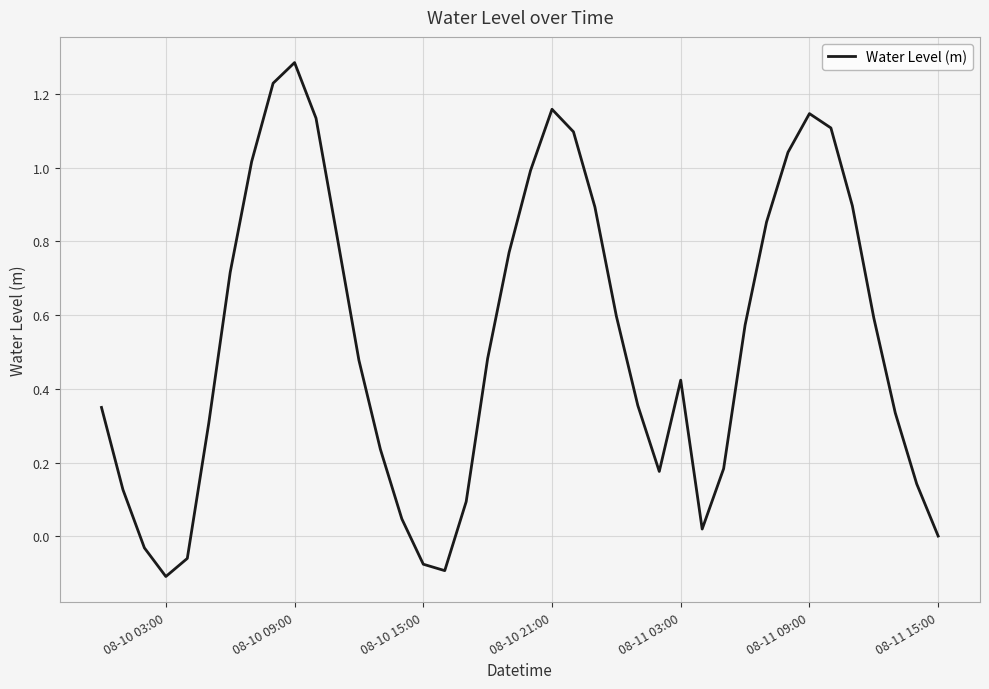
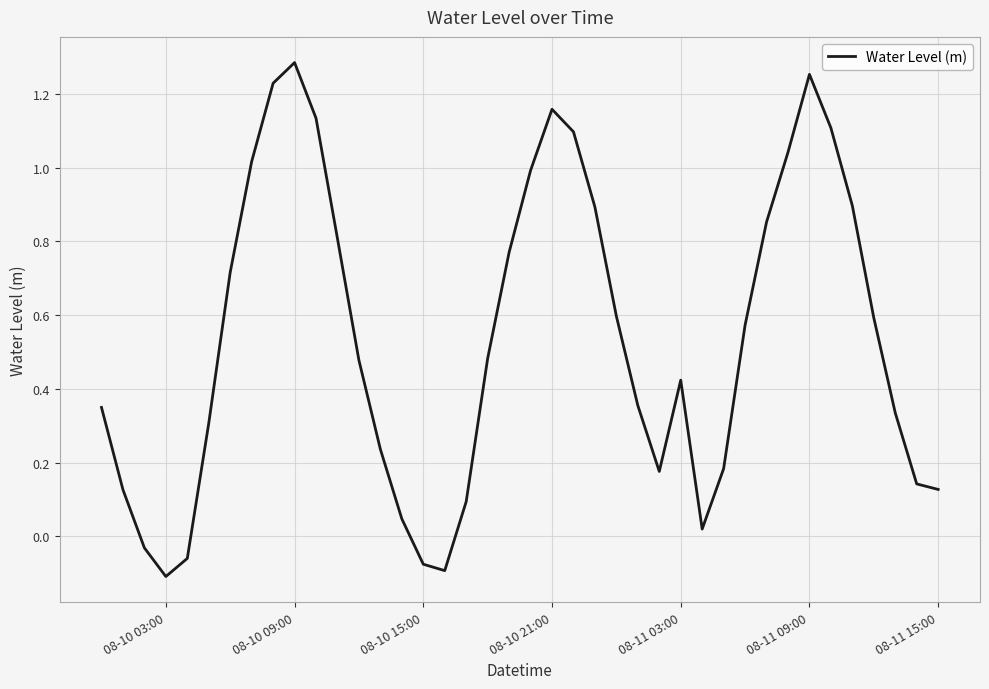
08-11 09:00: 1.15 -> 1.25
08-11 15:00: 0.00 -> 0.13
